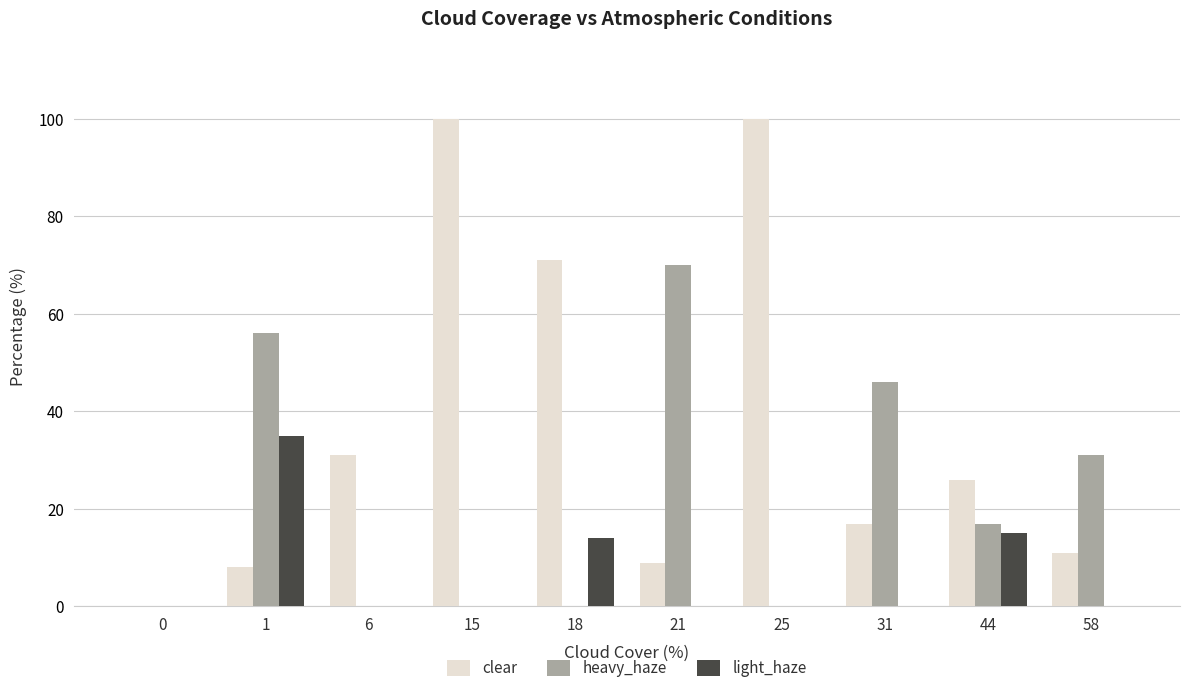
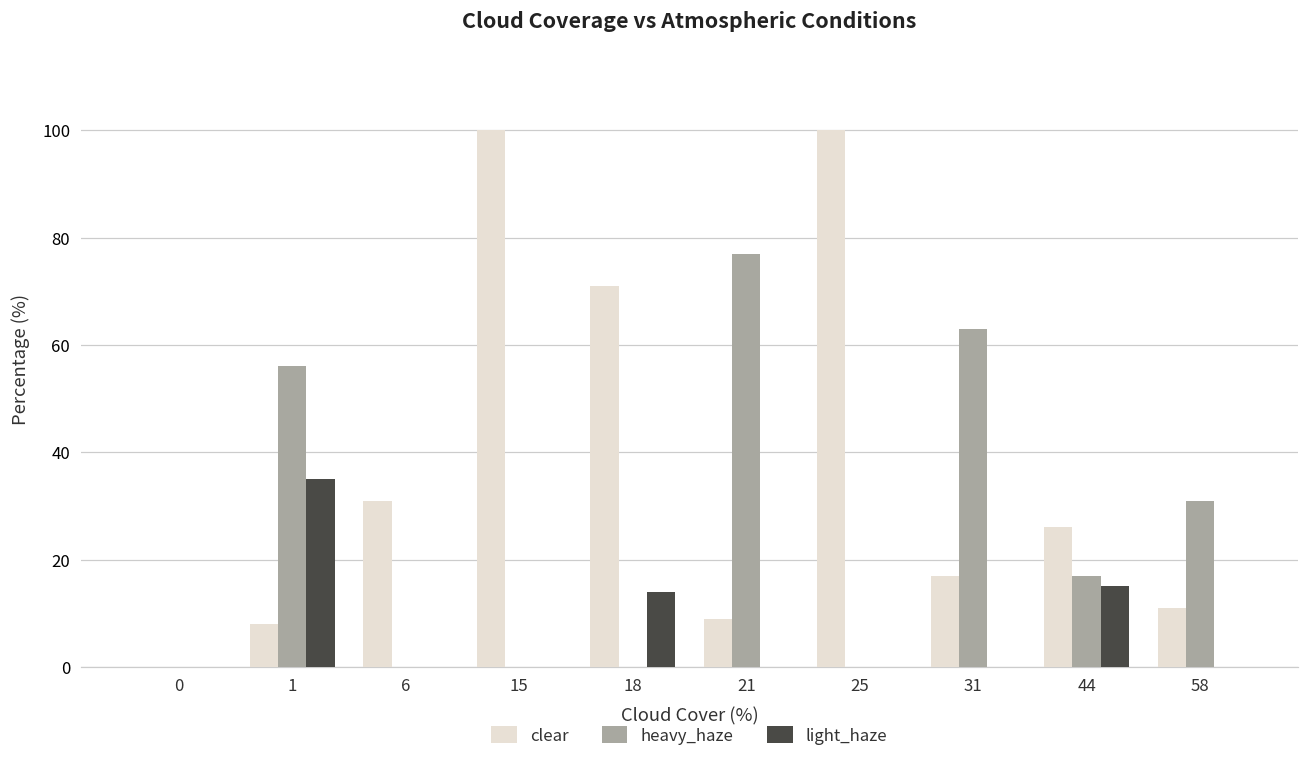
heavy_haze, 21: 70 -> 77
heavy_haze, 31: 46 -> 63
